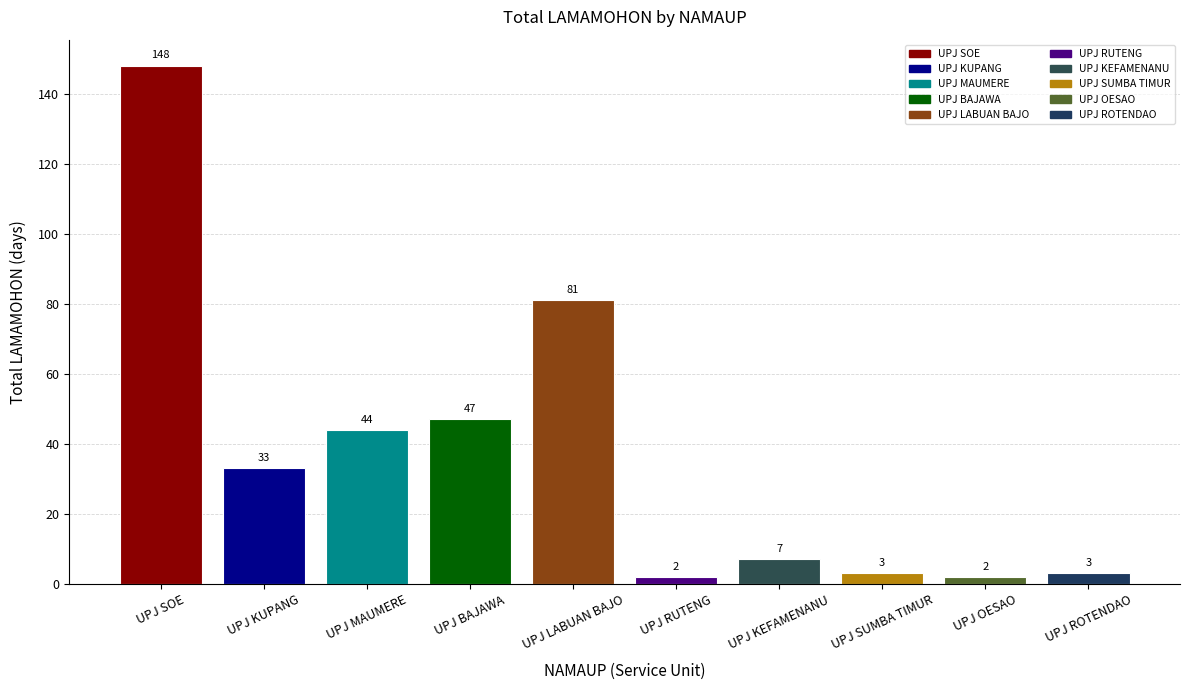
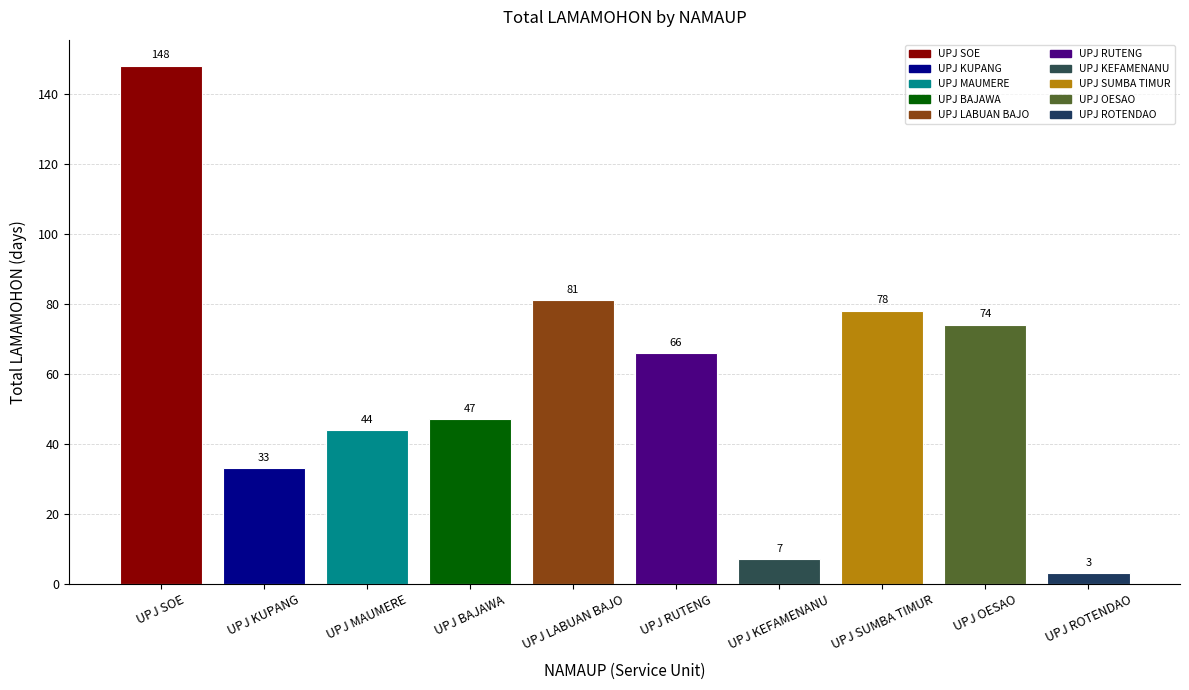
UPJ RUTENG: 2 -> 66
UPJ SUMBA TIMUR: 3 -> 78
UPJ OESAO: 2 -> 74
